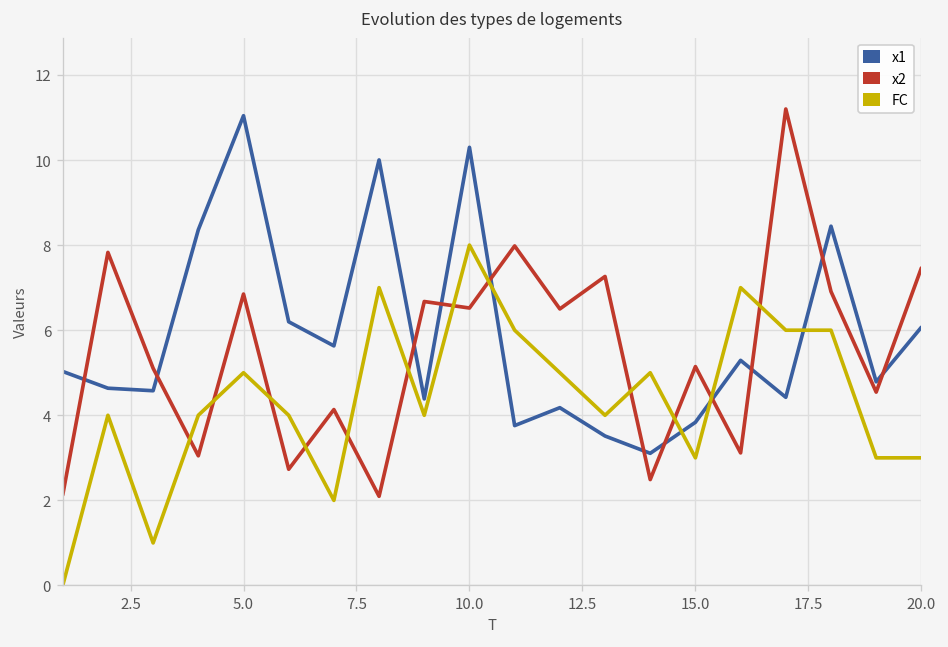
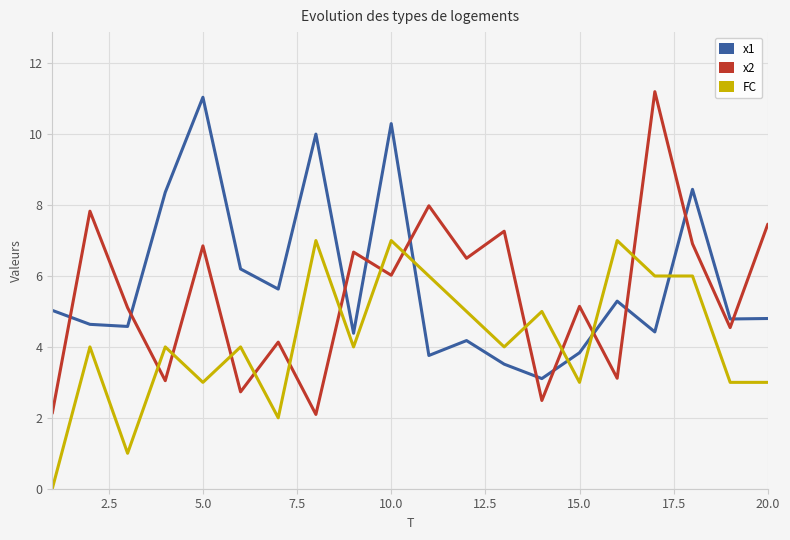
FC, 5.0: 5 -> 3
x2, 10.0: 6.5 -> 6.0
FC, 10.0: 8 -> 7
x1, 20.0: 6.1 -> 4.8
